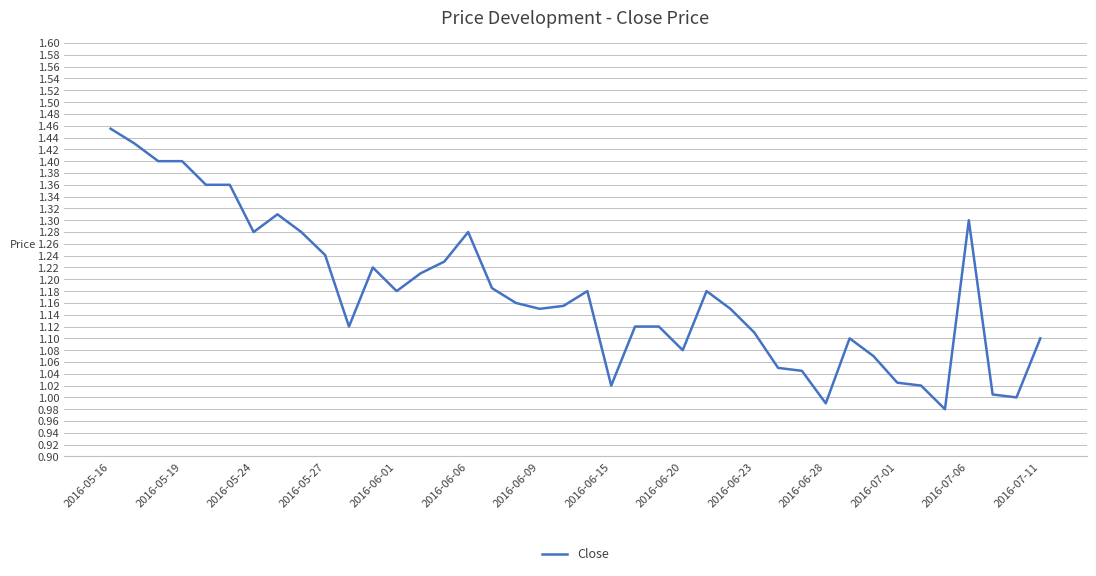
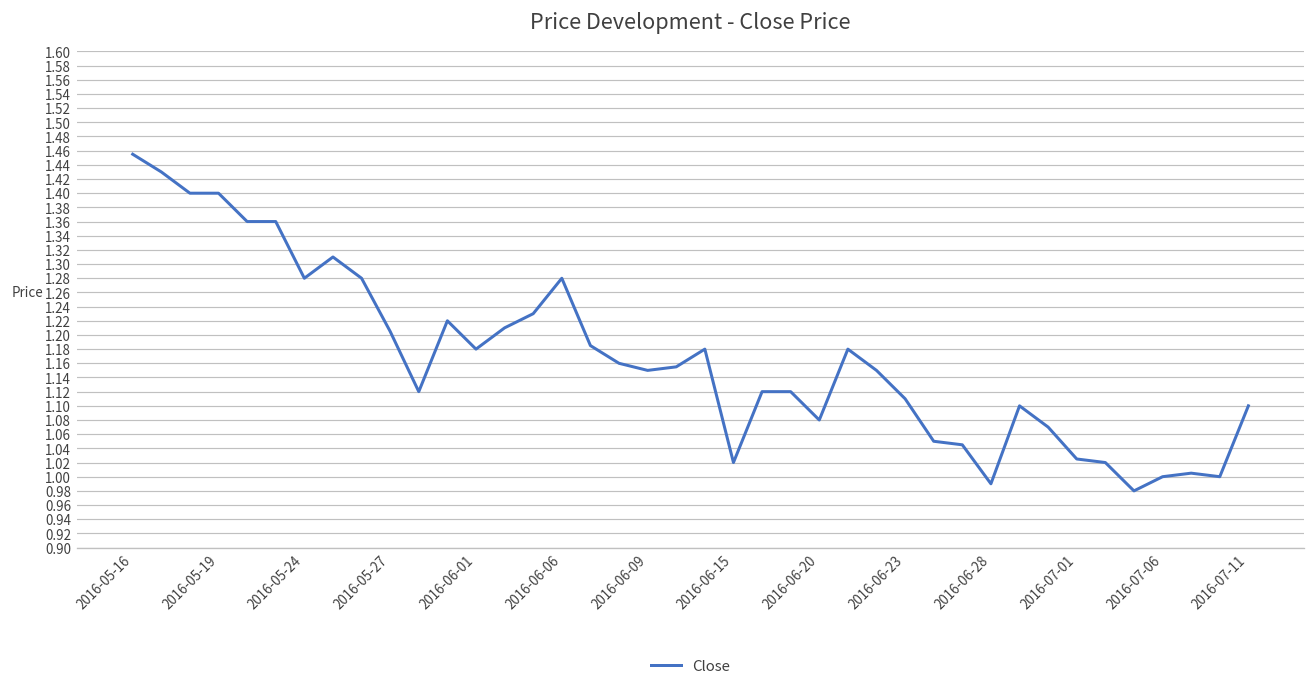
2016-05-27: 1.24 -> 1.21
2016-07-06: 1.3 -> 1.0
